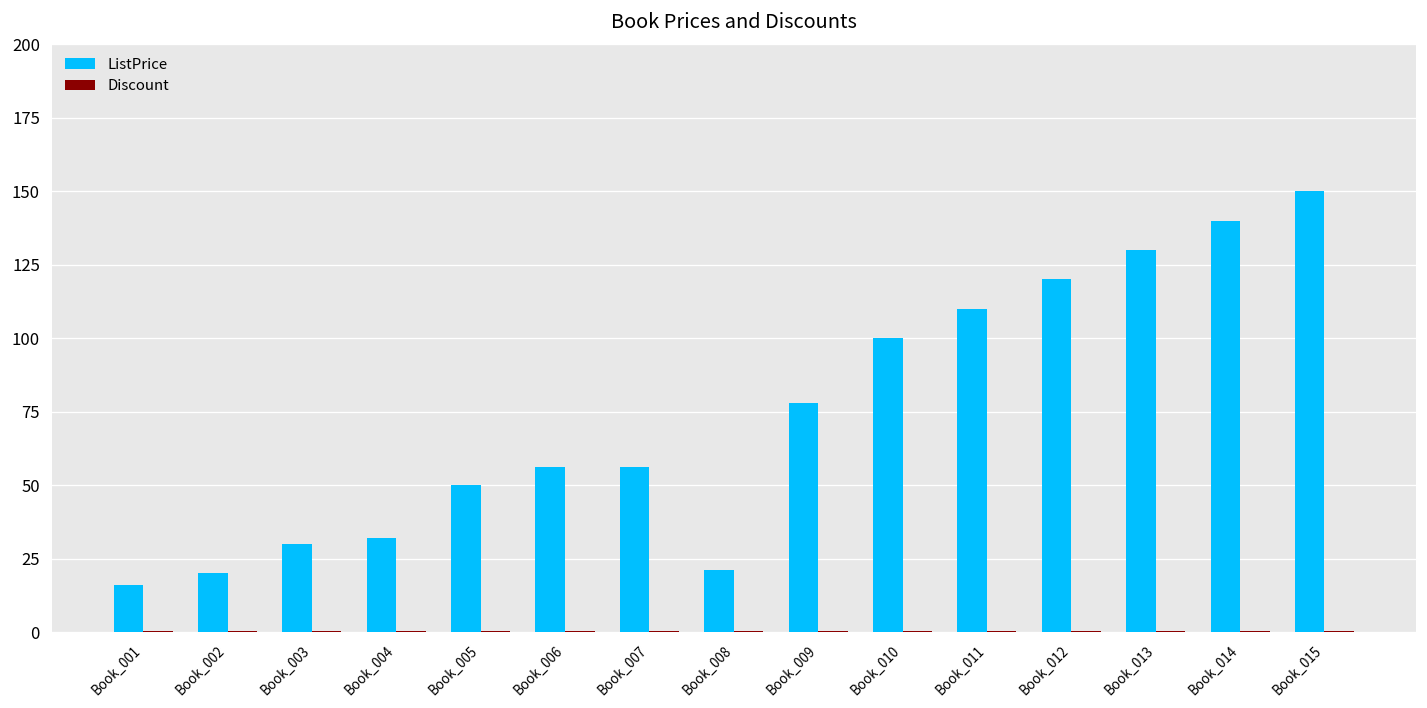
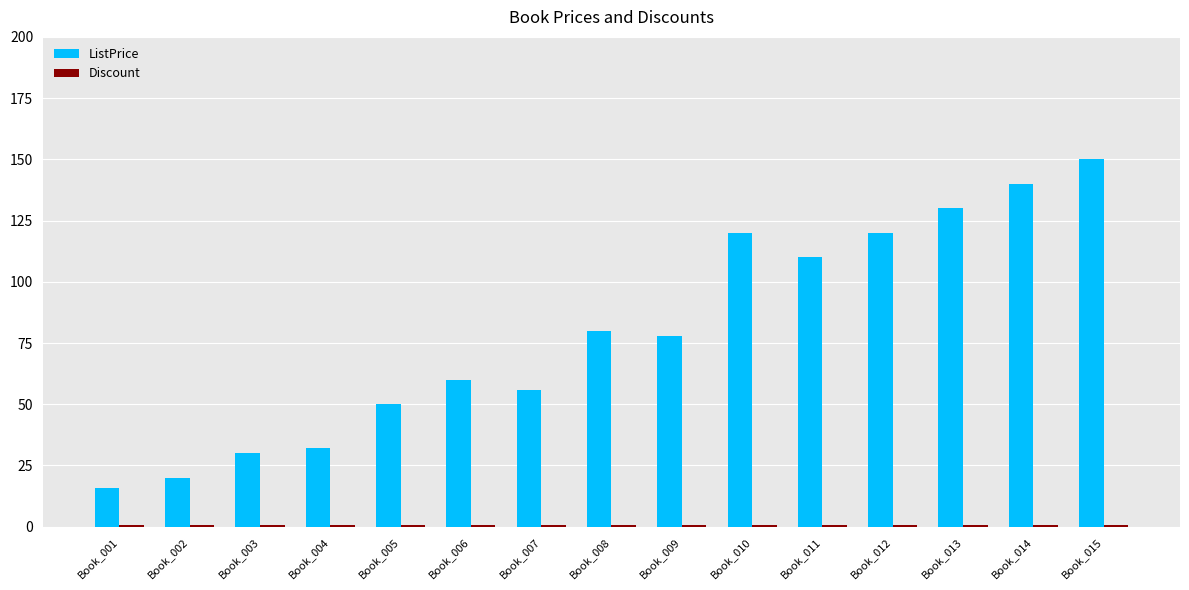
ListPrice, Book_006: 56 -> 60
ListPrice, Book_008: 21 -> 80
ListPrice, Book_010: 100 -> 120
